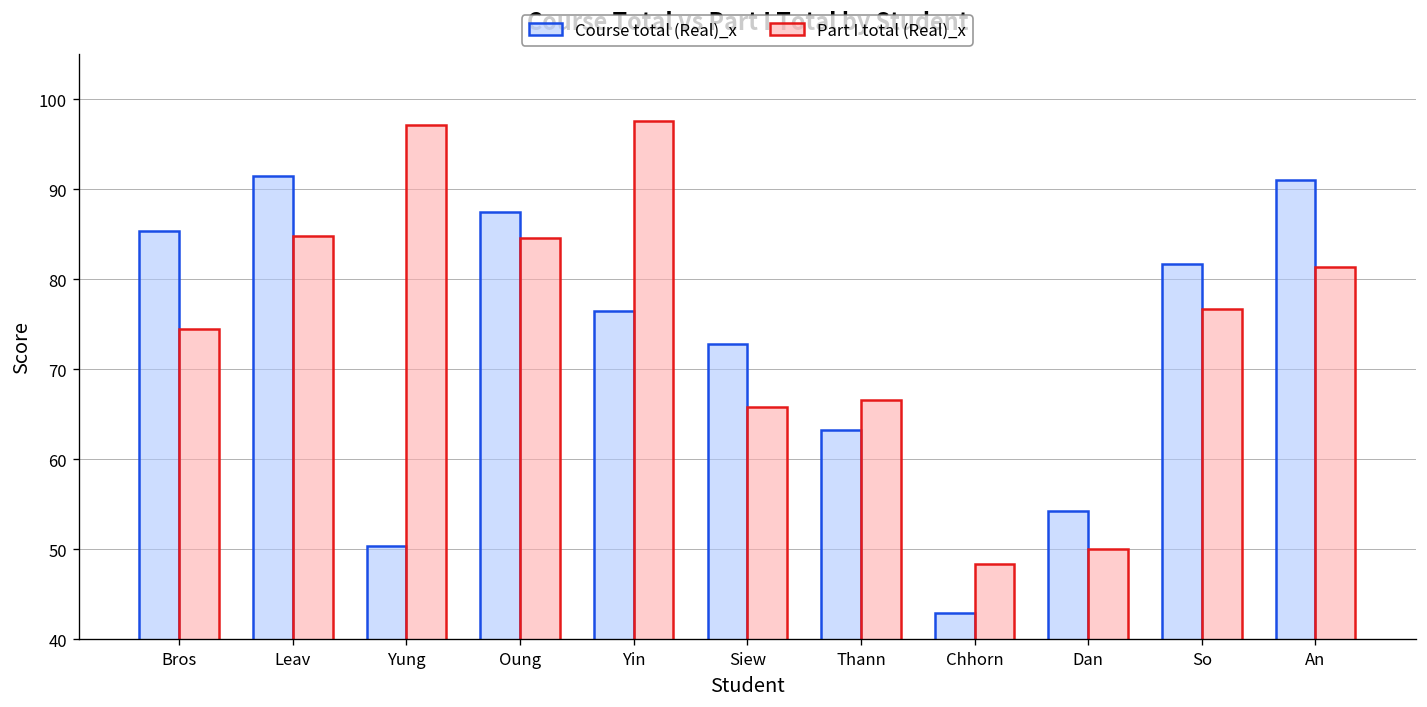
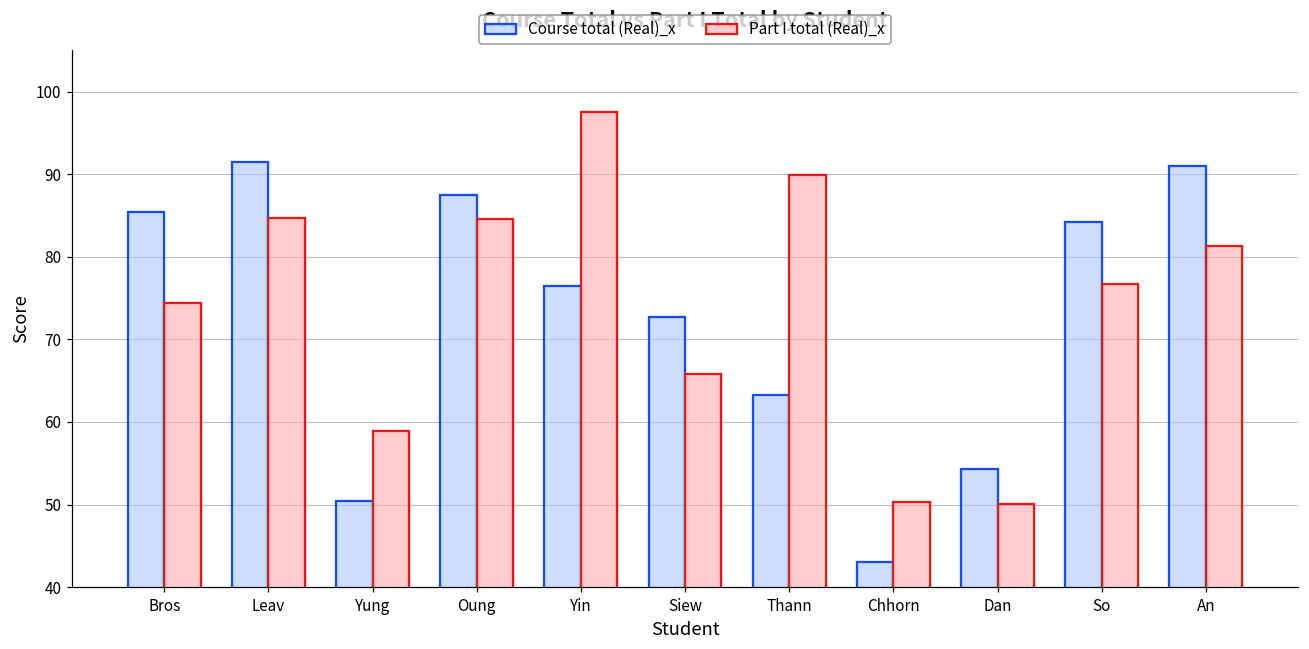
Part I total (Real)_x, Yung: 97 -> 59
Part I total (Real)_x, Thann: 67 -> 90
Part I total (Real)_x, Chhorn: 48 -> 50
Course total (Real)_x, So: 82 -> 84
